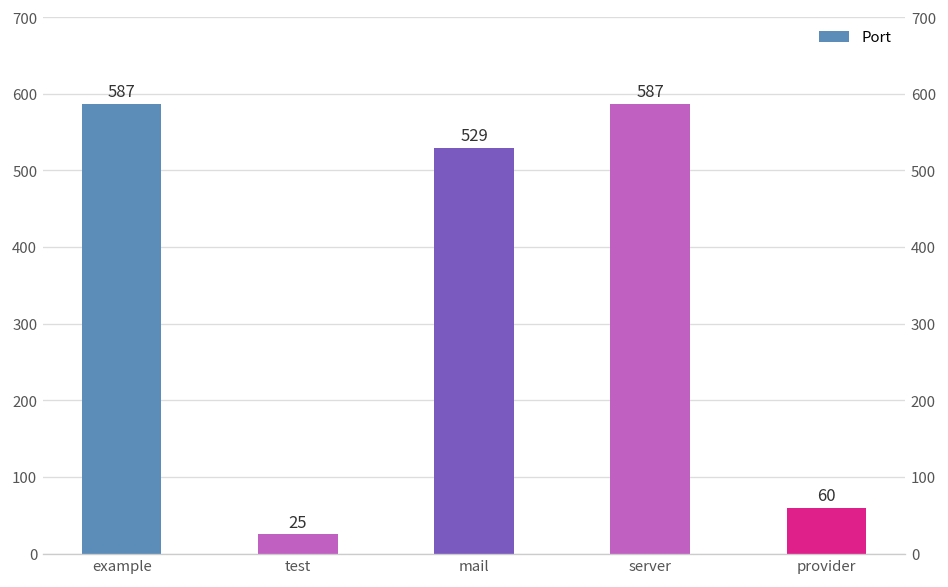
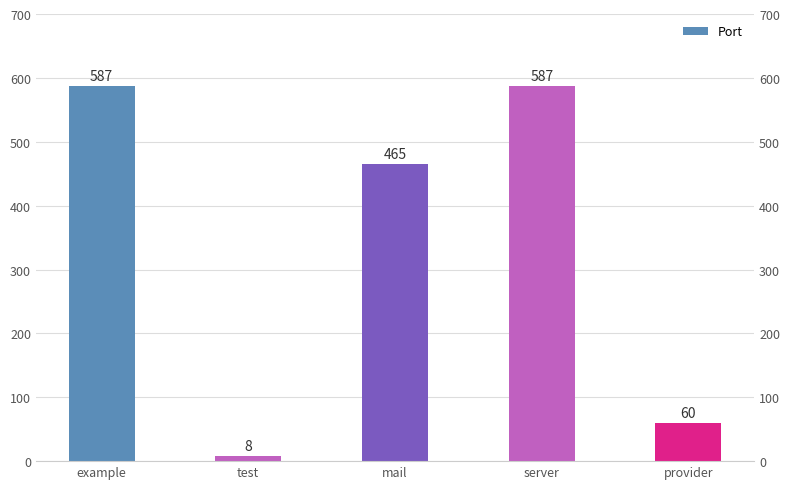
test: 25 -> 8
mail: 529 -> 465
